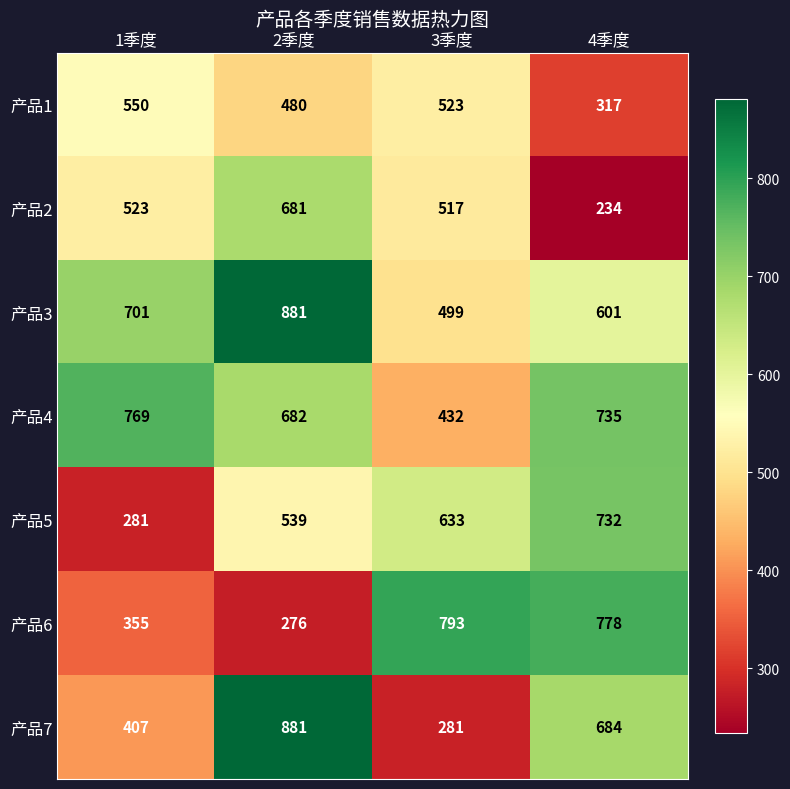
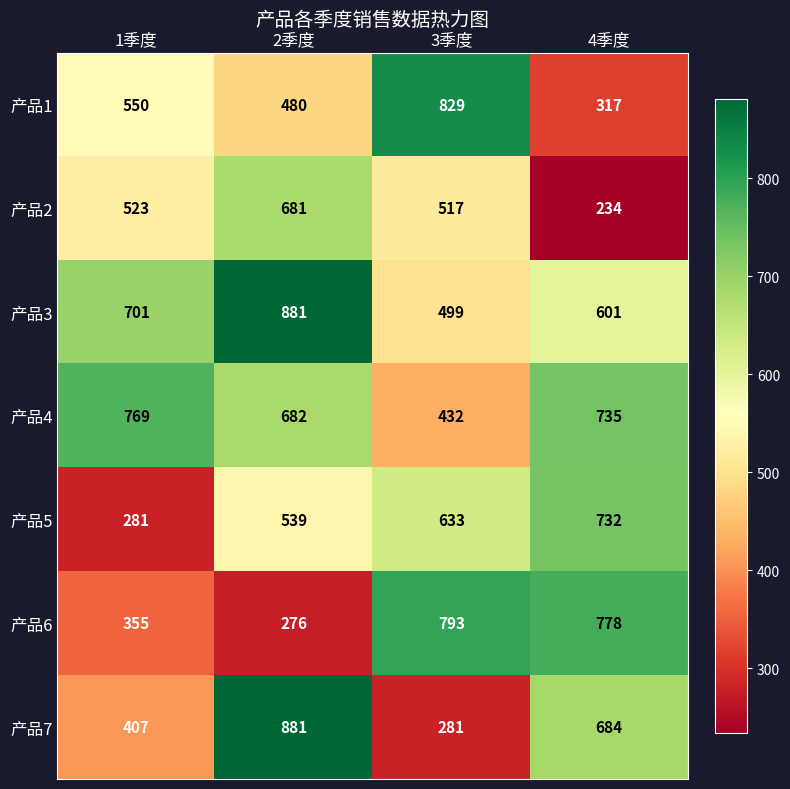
产品1, 3季度: 523 -> 829
